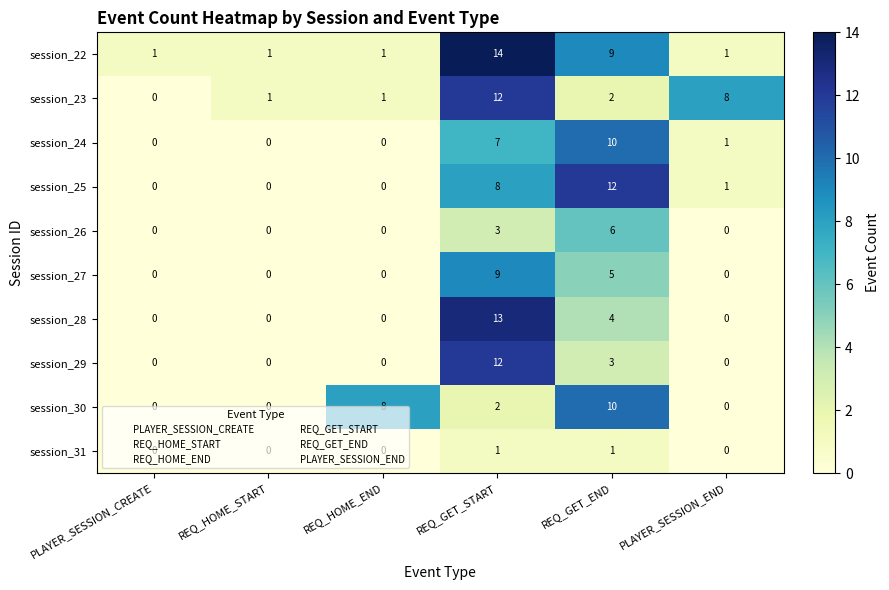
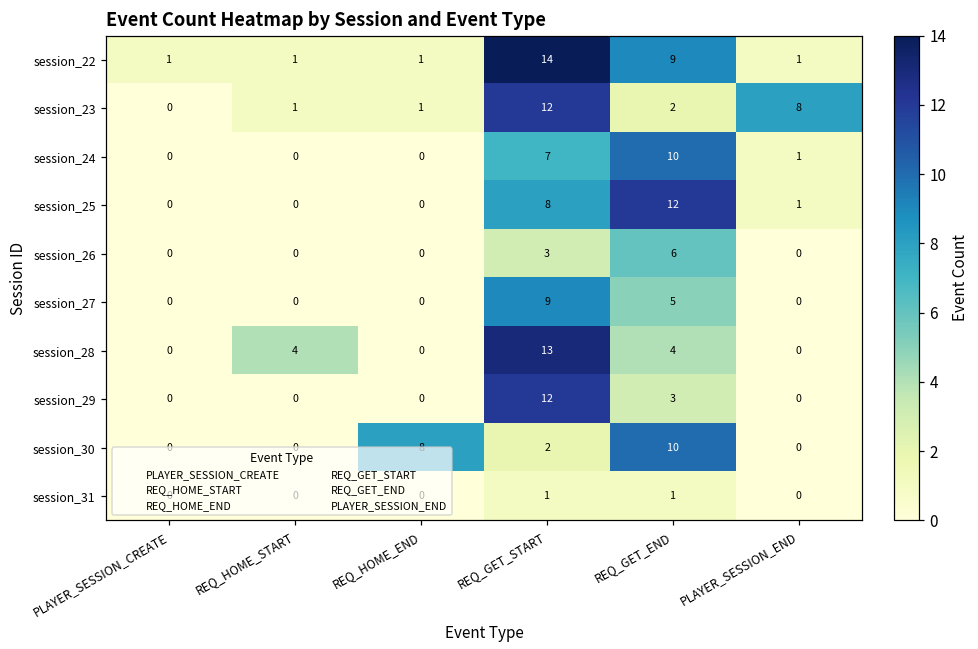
session_28, REQ_HOME_START: 0 -> 4
